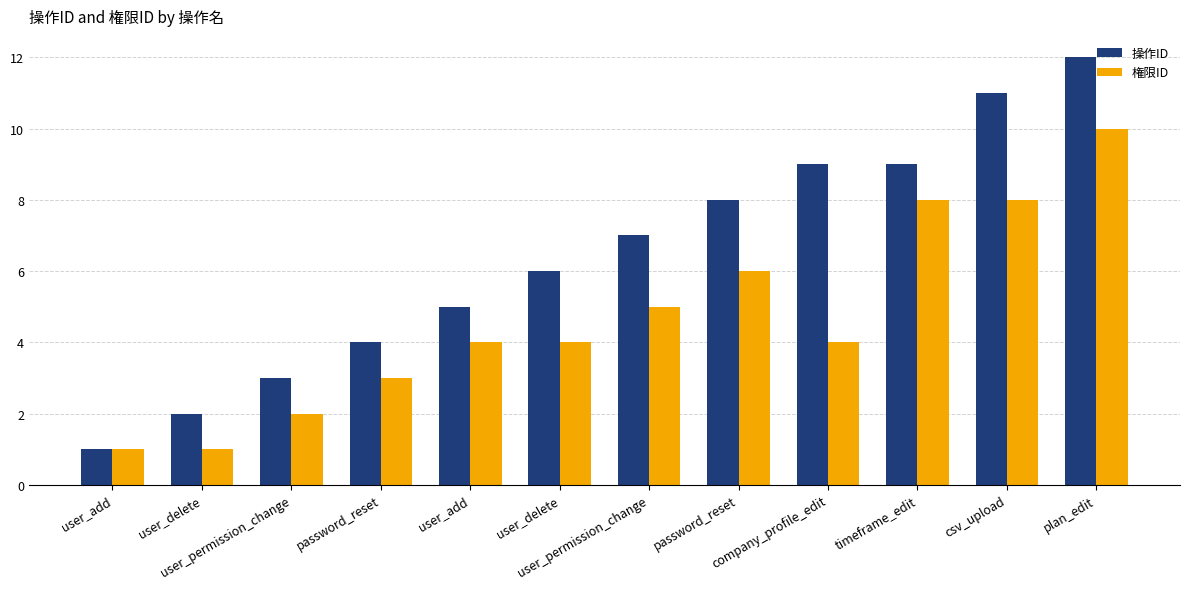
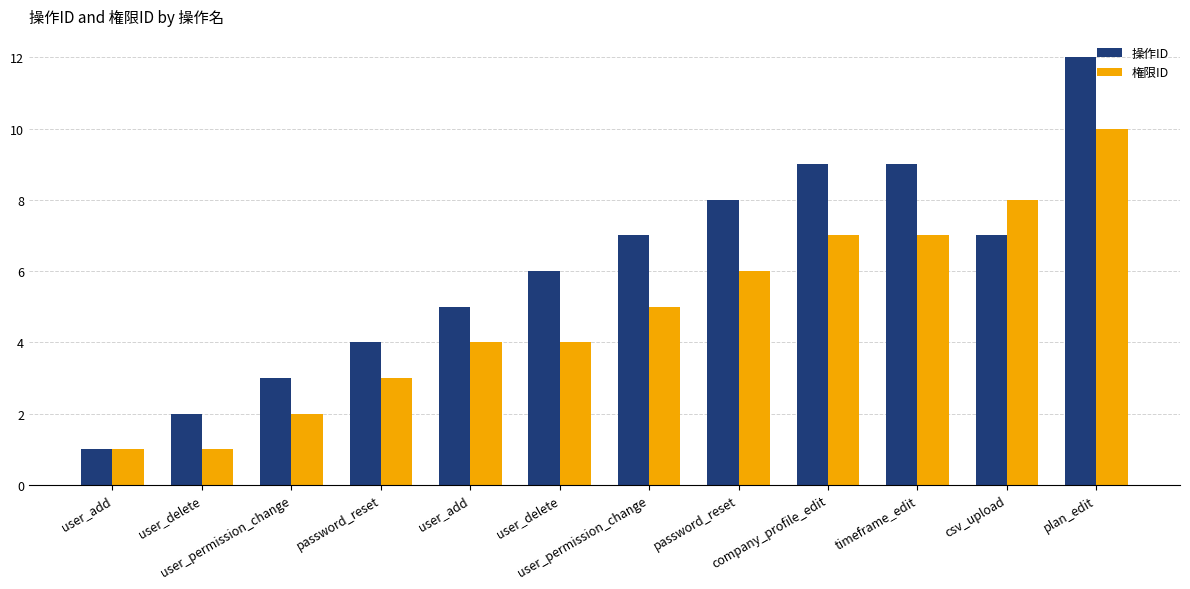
権限ID, company_profile_edit: 4 -> 7
権限ID, timeframe_edit: 8 -> 7
操作ID, csv_upload: 11 -> 7
